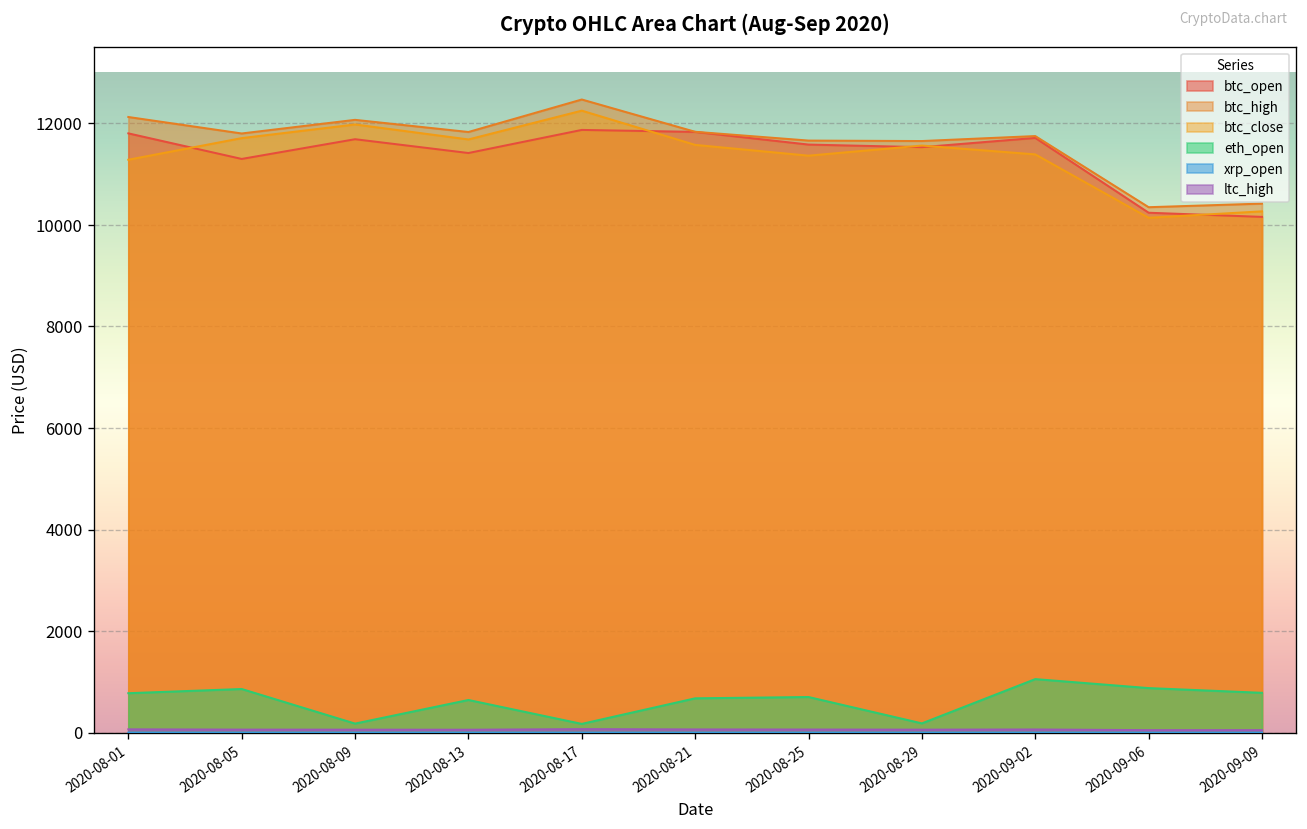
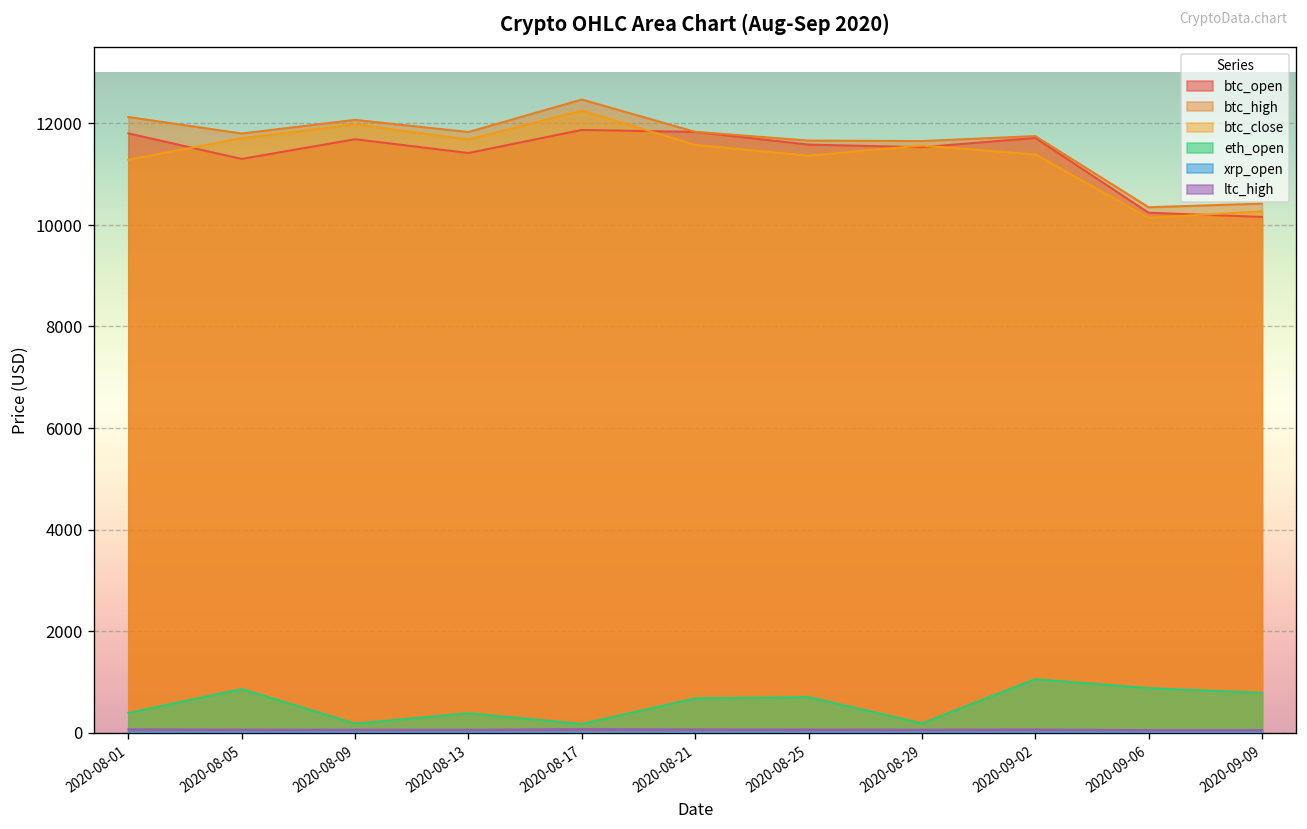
eth_open, 2020-08-01: 800 -> 400
eth_open, 2020-08-13: 600 -> 400
